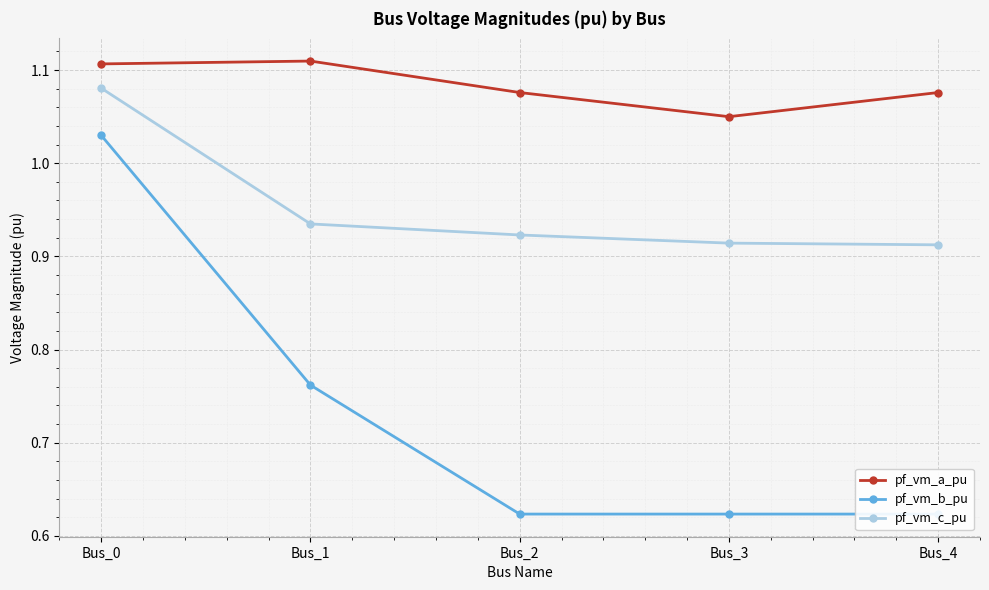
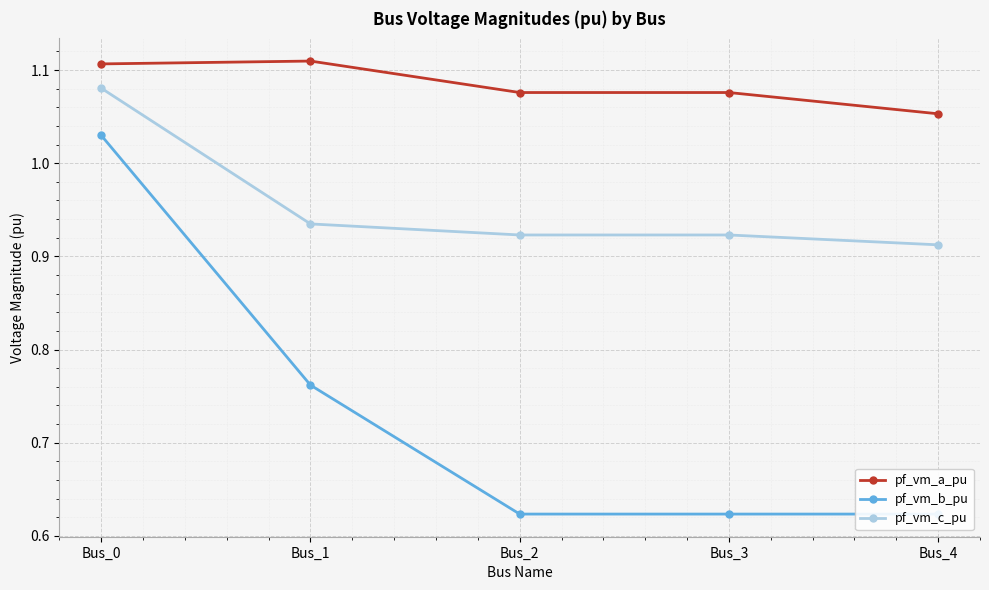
pf_vm_a_pu, Bus_3: 1.05 -> 1.08
pf_vm_c_pu, Bus_3: 0.91 -> 0.92
pf_vm_a_pu, Bus_4: 1.08 -> 1.05
